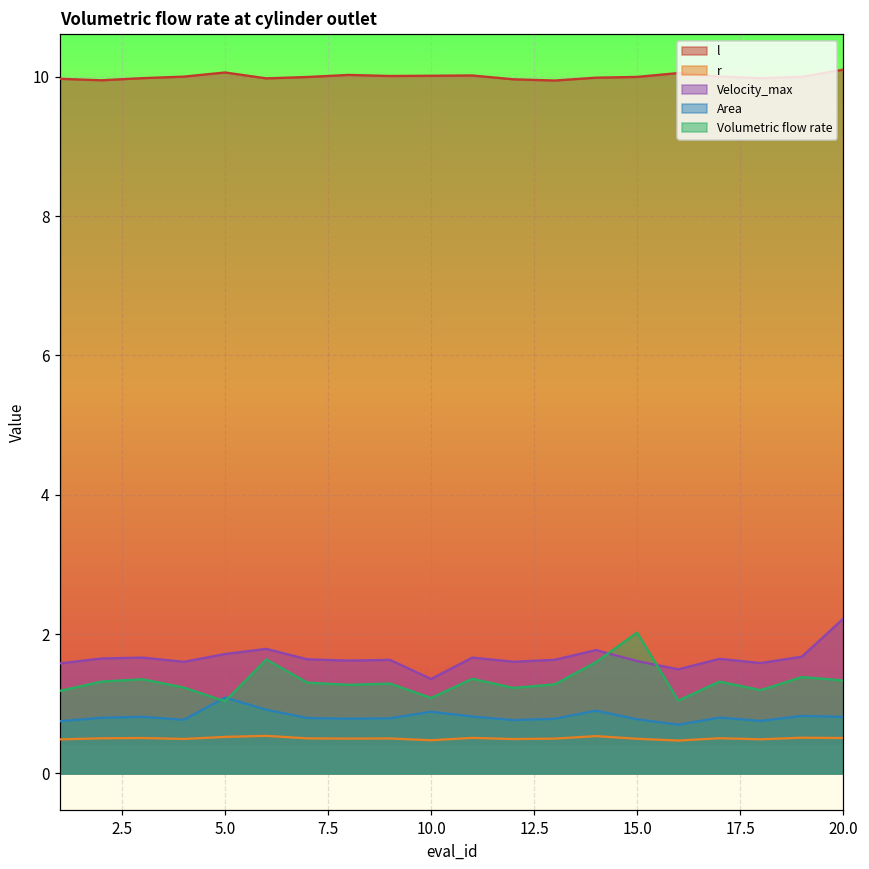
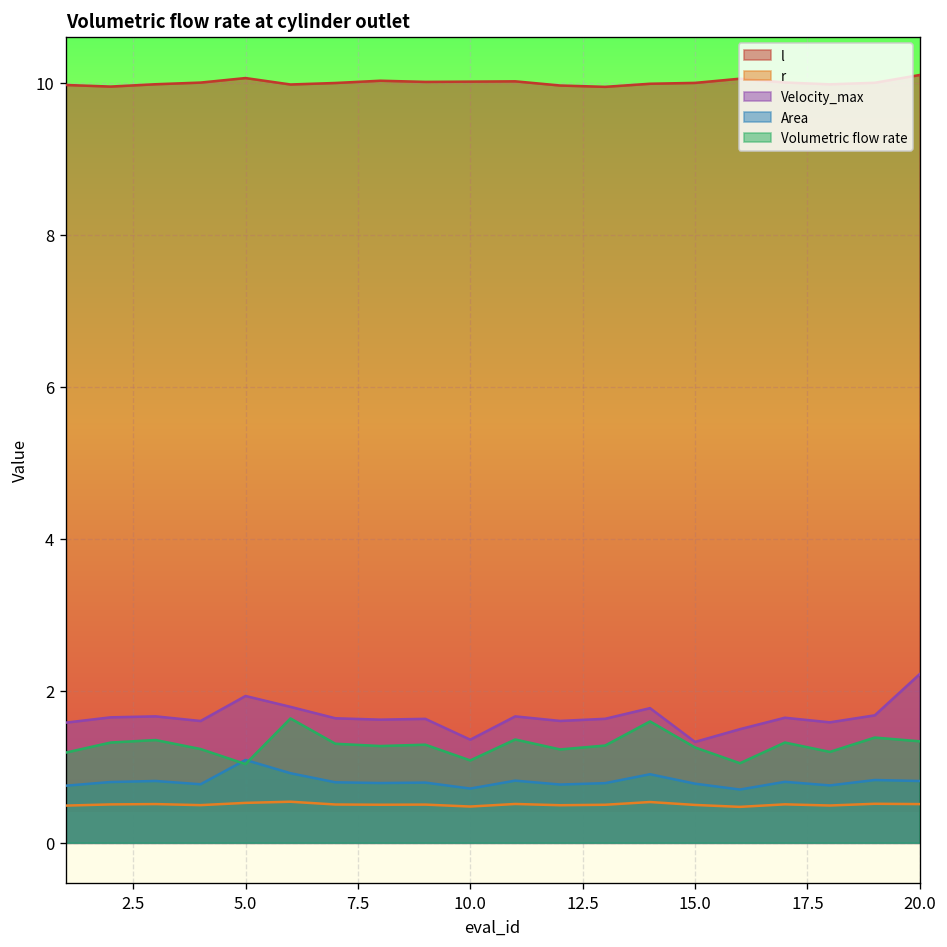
Velocity_max, 5.0: 1.7 -> 1.9
Area, 10.0: 0.9 -> 0.7
Velocity_max, 15.0: 1.6 -> 1.3
Volumetric flow rate, 15.0: 2.0 -> 1.3
